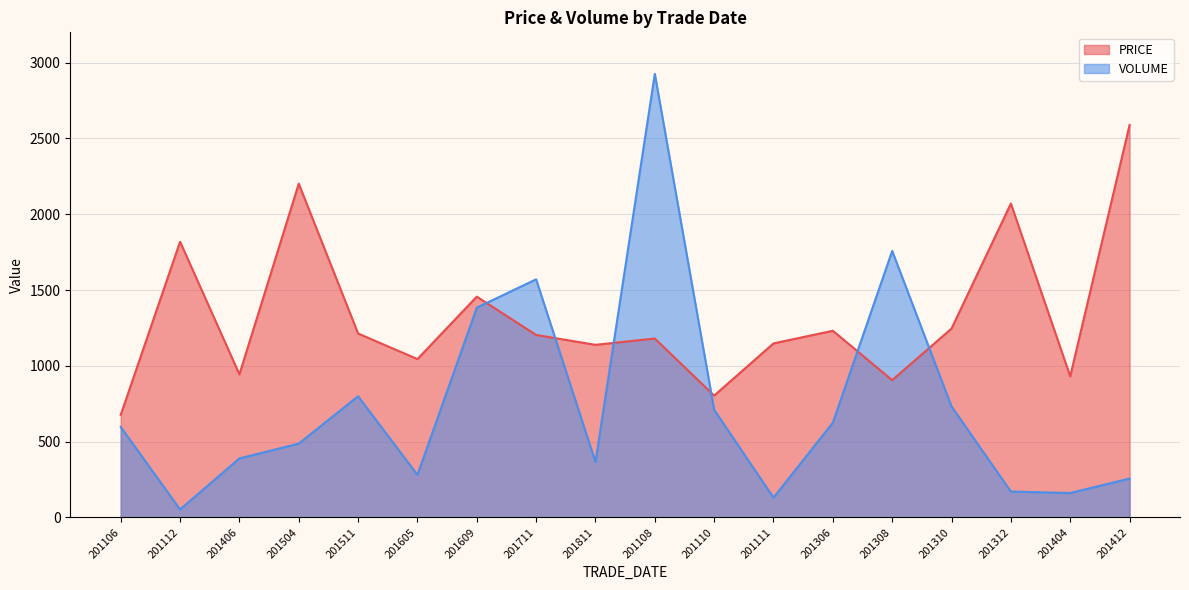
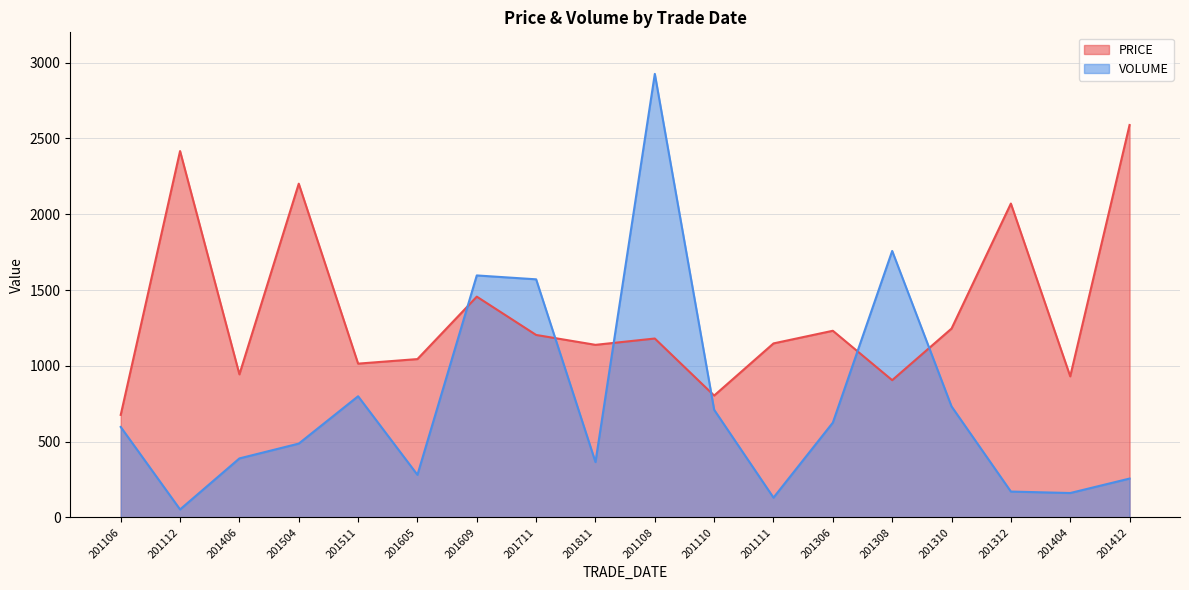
PRICE, 201112: 1820 -> 2420
PRICE, 201511: 1210 -> 1010
VOLUME, 201609: 1380 -> 1600
